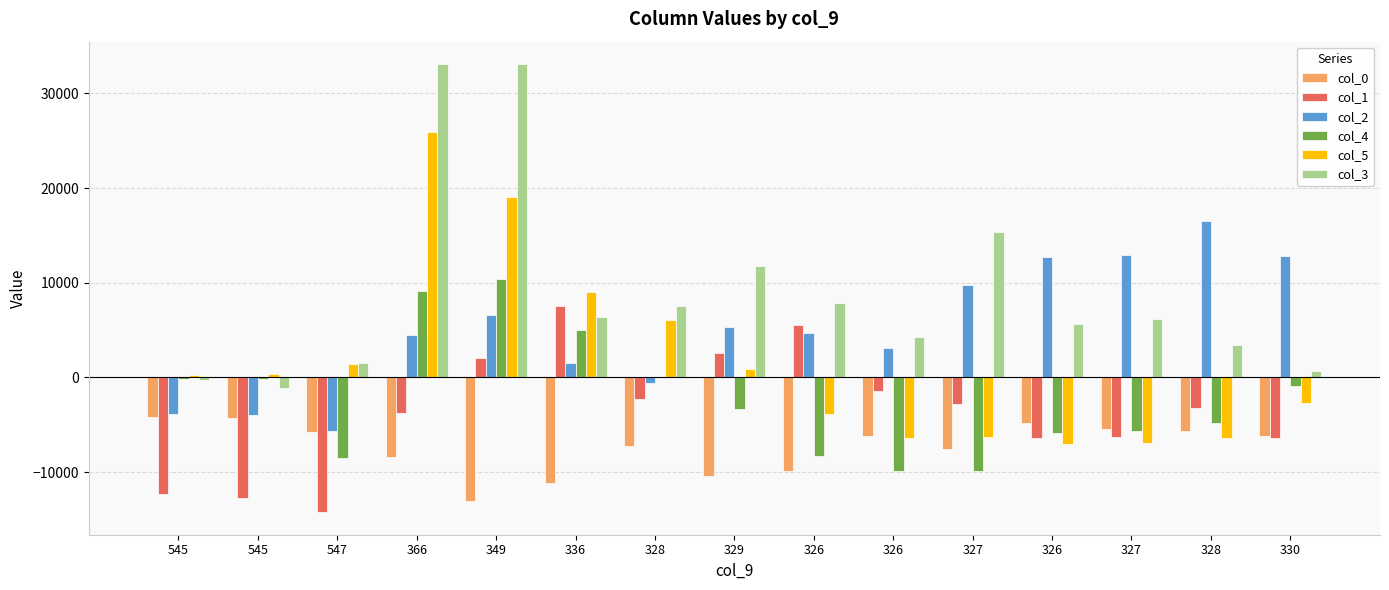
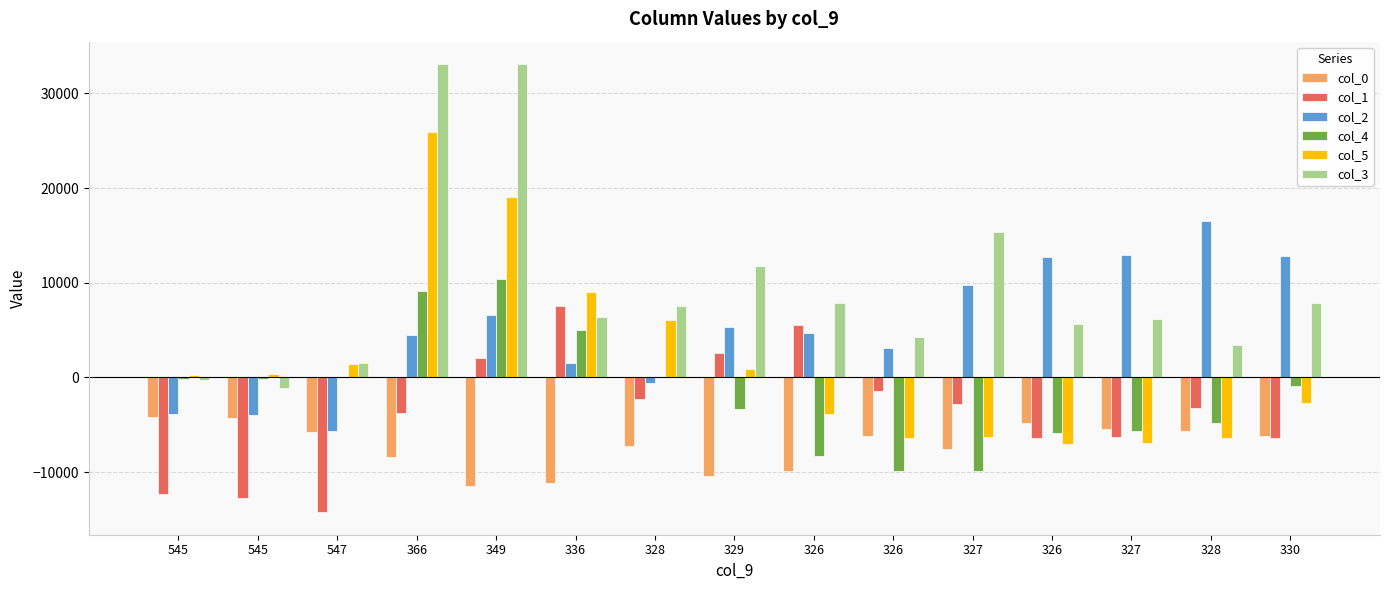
col_4, 547: -8000 -> 0
col_0, 349: -13000 -> -12000
col_3, 330: 1000 -> 8000
